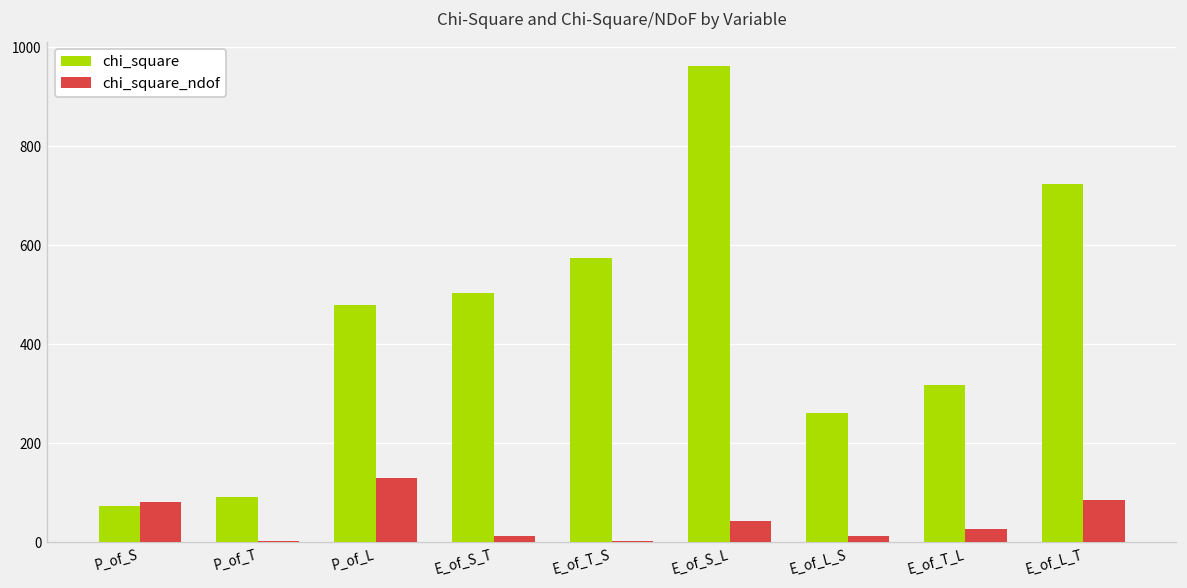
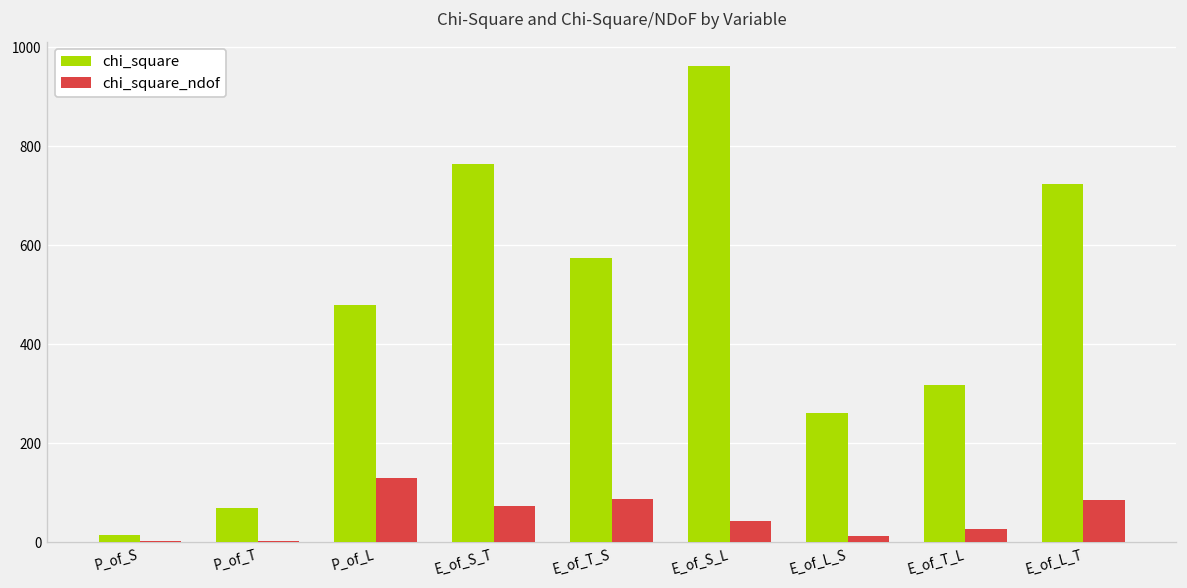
chi_square, P_of_S: 70 -> 10
chi_square_ndof, P_of_S: 80 -> 0
chi_square, P_of_T: 90 -> 70
chi_square, E_of_S_T: 500 -> 760
chi_square_ndof, E_of_S_T: 10 -> 70
chi_square_ndof, E_of_T_S: 0 -> 90
